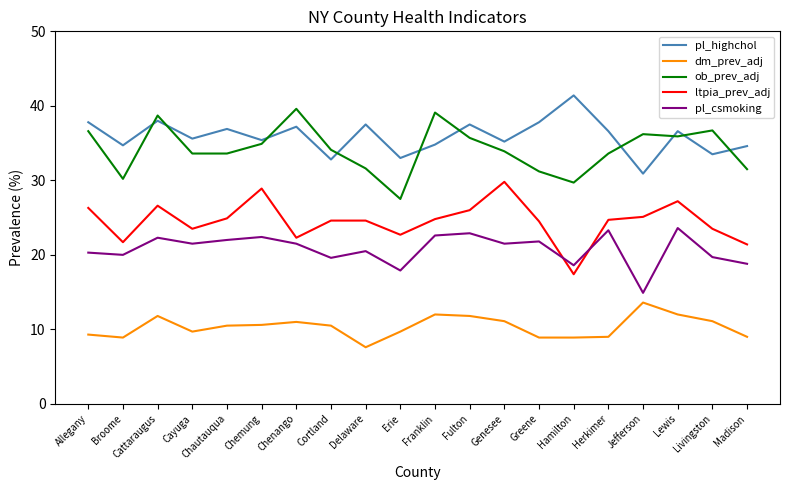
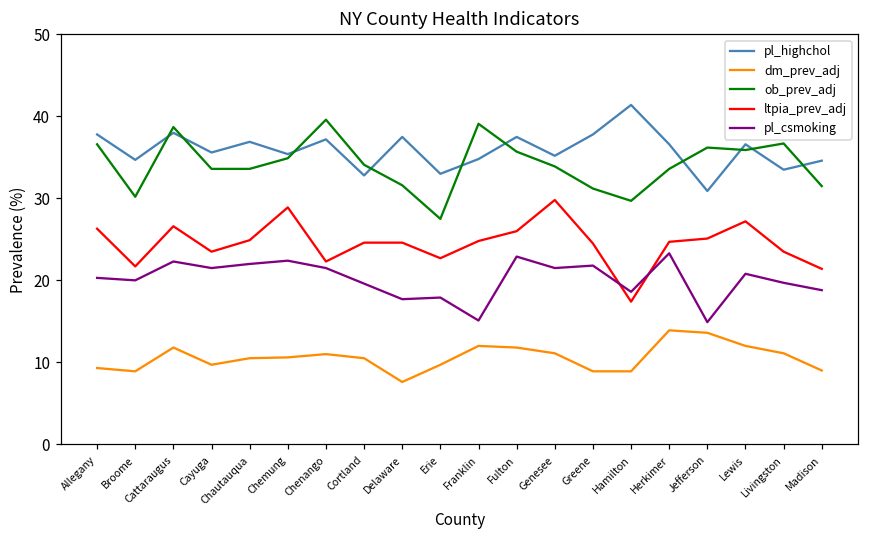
pl_csmoking, Delaware: 21 -> 18
pl_csmoking, Franklin: 23 -> 15
dm_prev_adj, Herkimer: 9 -> 14
pl_csmoking, Lewis: 24 -> 21
